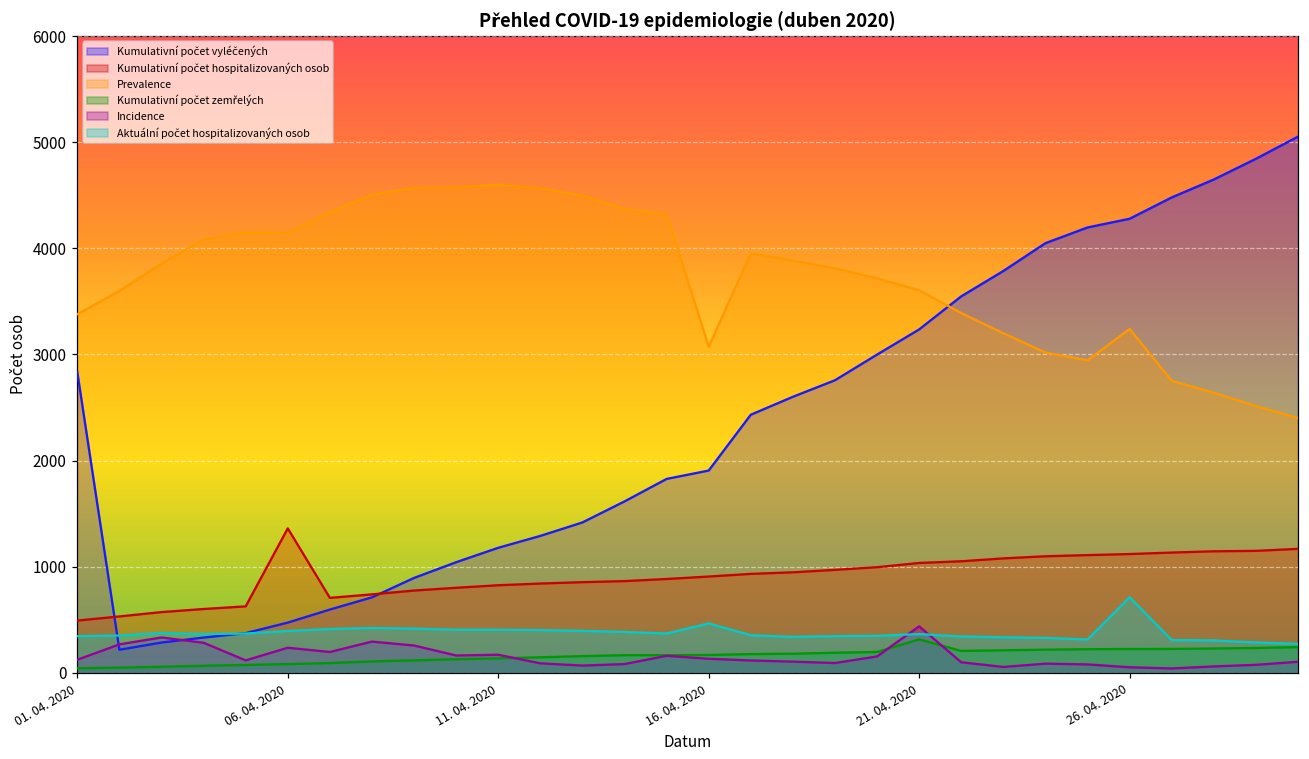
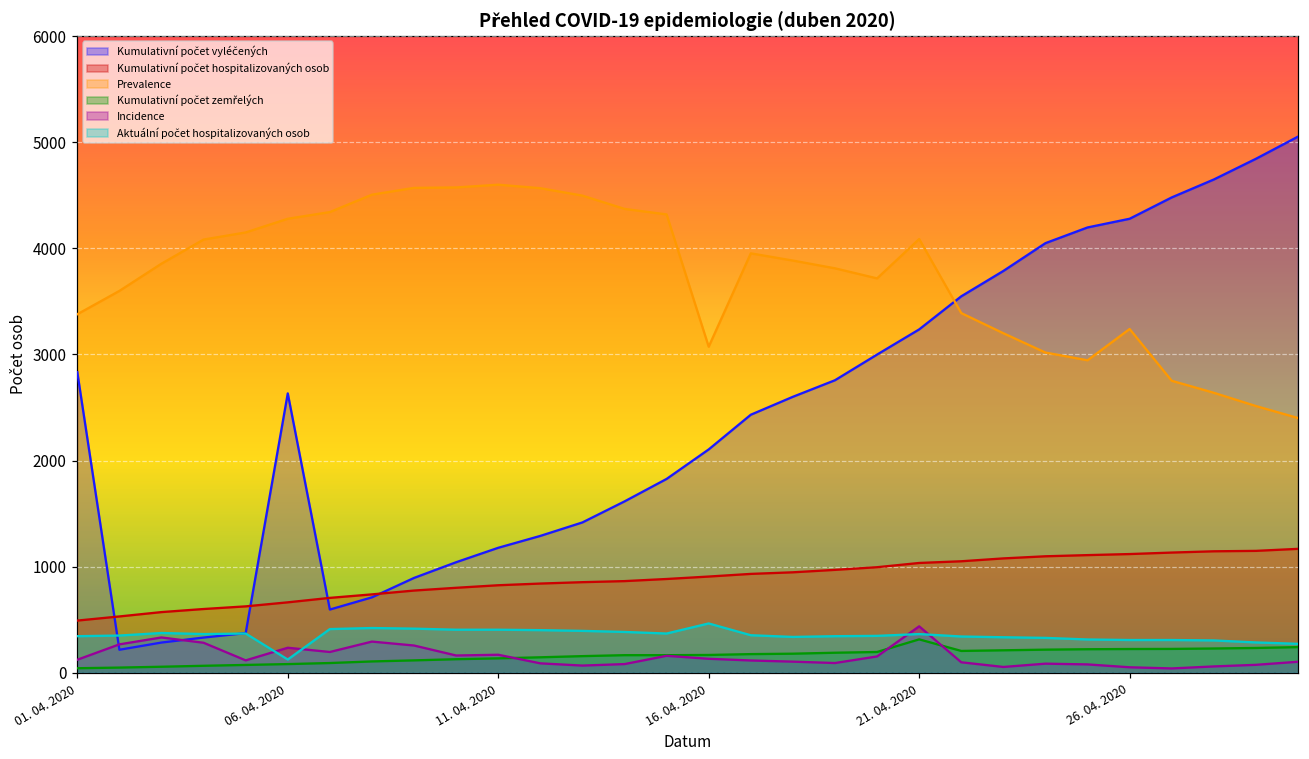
Kumulativní počet vyléčených, 06. 04. 2020: 500 -> 2600
Kumulativní počet hospitalizovaných osob, 06. 04. 2020: 1400 -> 700
Prevalence, 06. 04. 2020: 4100 -> 4300
Aktuální počet hospitalizovaných osob, 06. 04. 2020: 400 -> 100
Kumulativní počet vyléčených, 16. 04. 2020: 1900 -> 2100
Prevalence, 21. 04. 2020: 3600 -> 4100
Aktuální počet hospitalizovaných osob, 26. 04. 2020: 700 -> 300
